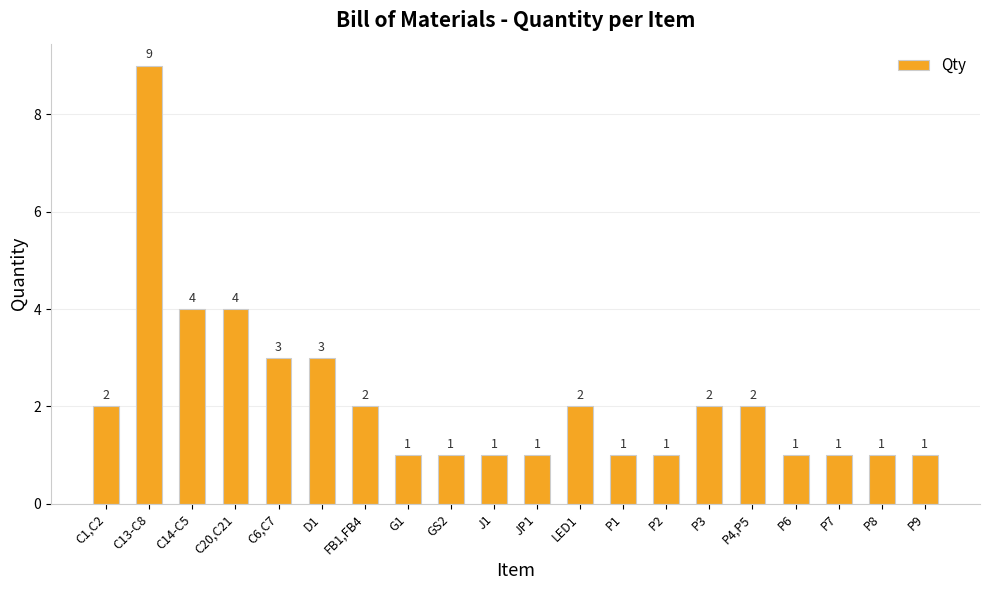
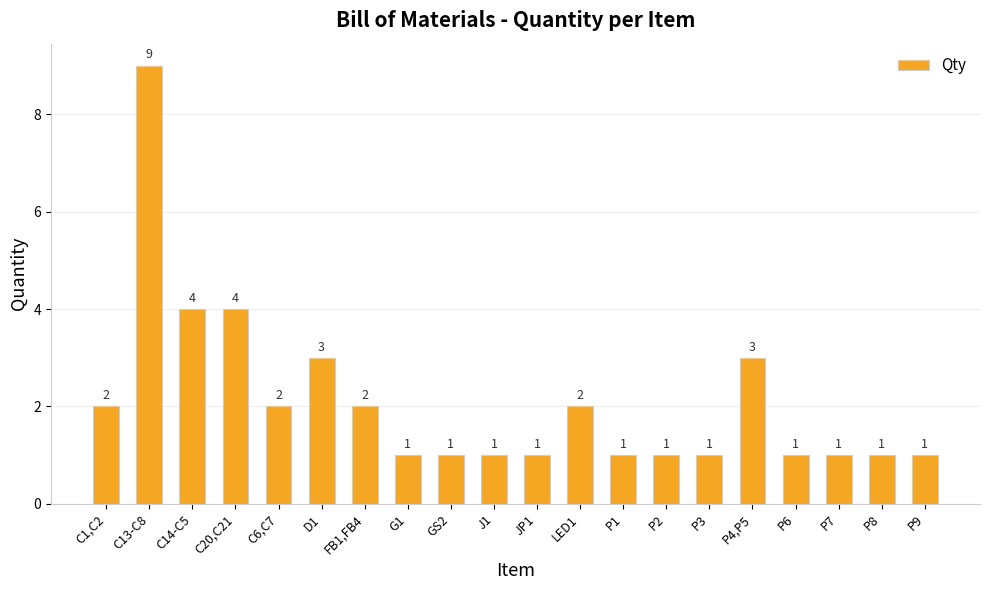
C6,C7: 3 -> 2
P3: 2 -> 1
P4,P5: 2 -> 3
